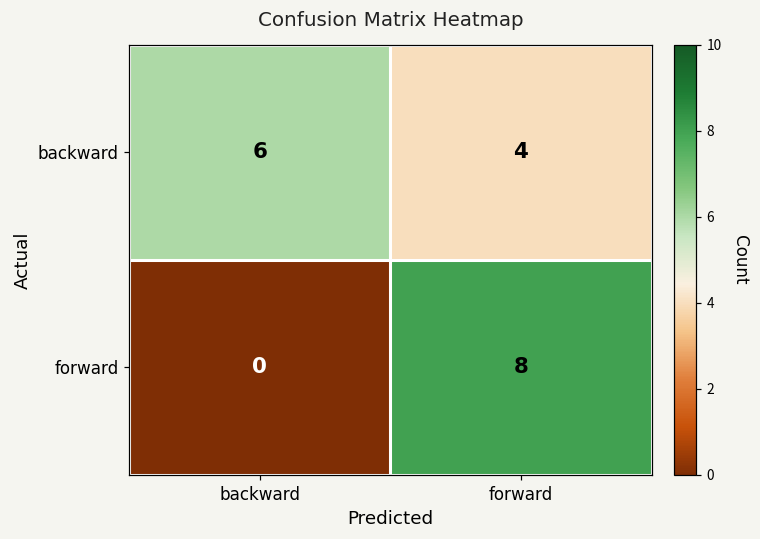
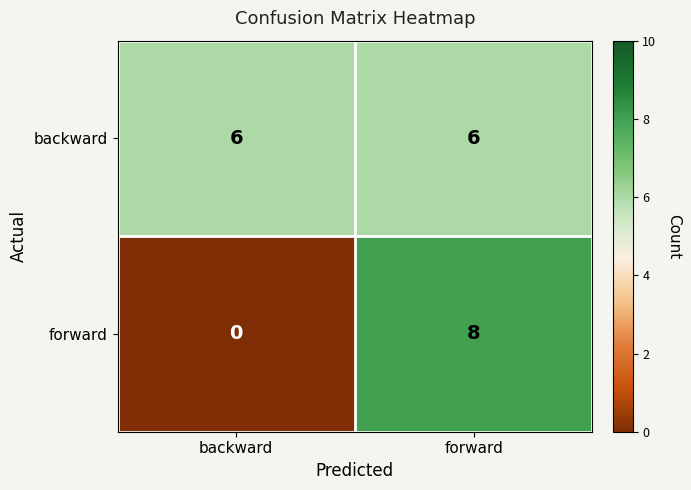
backward, forward: 4 -> 6
